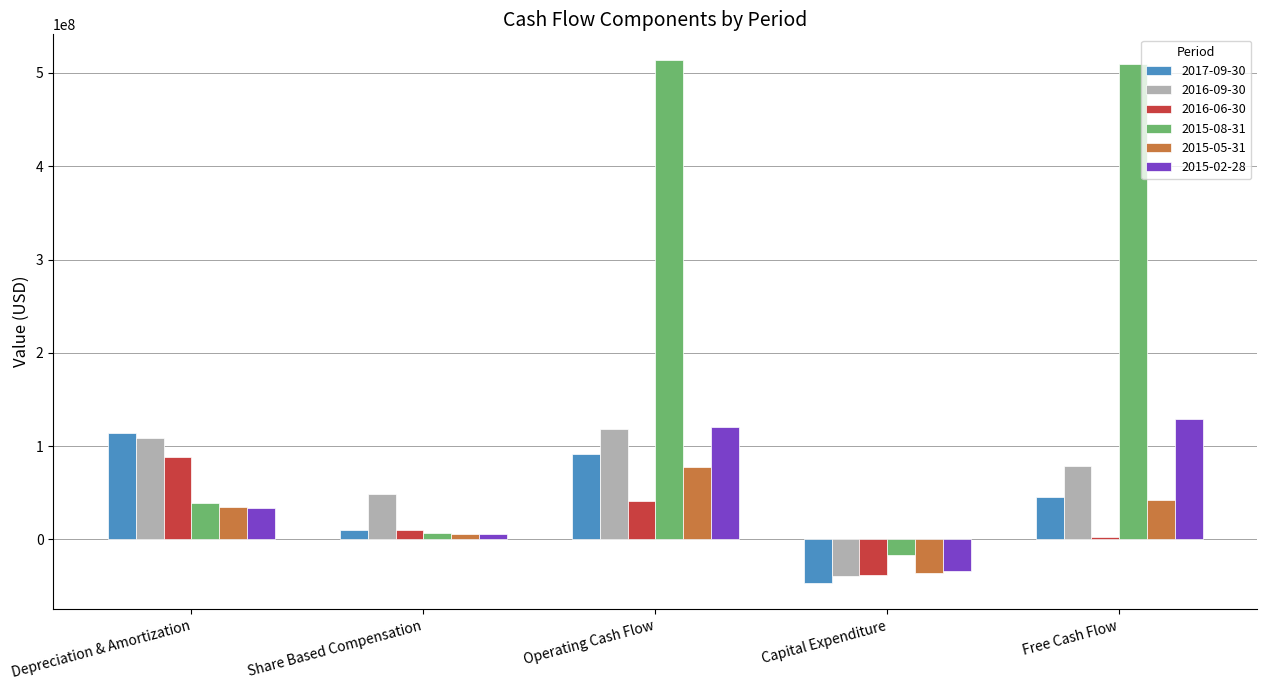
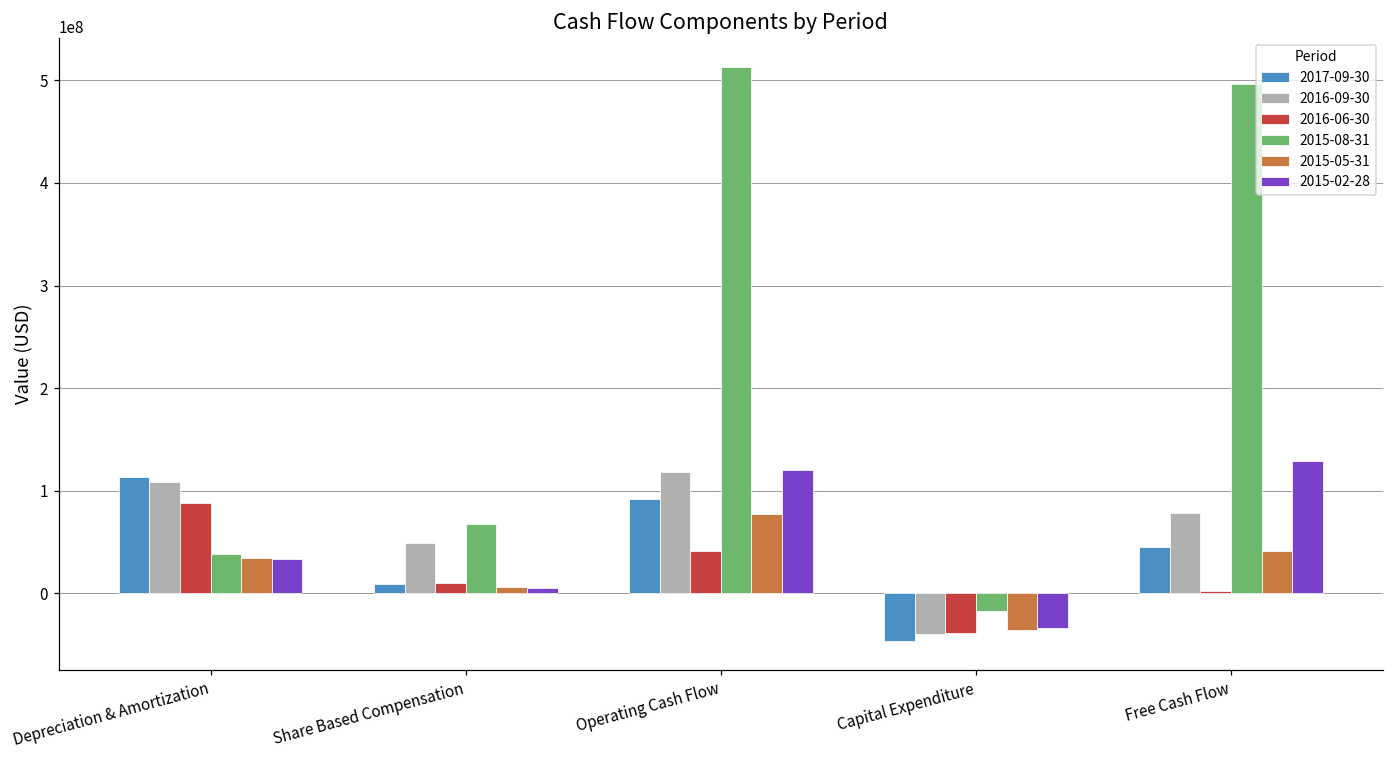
2015-08-31, Share Based Compensation: 10000000 -> 70000000
2015-08-31, Free Cash Flow: 510000000 -> 500000000
